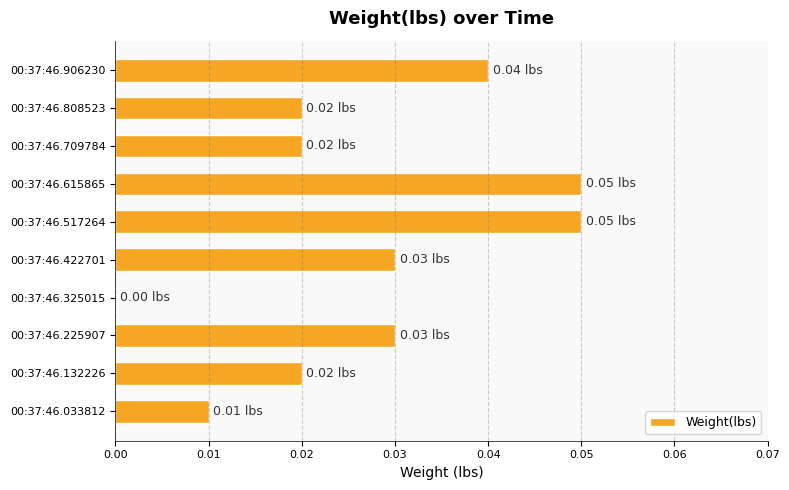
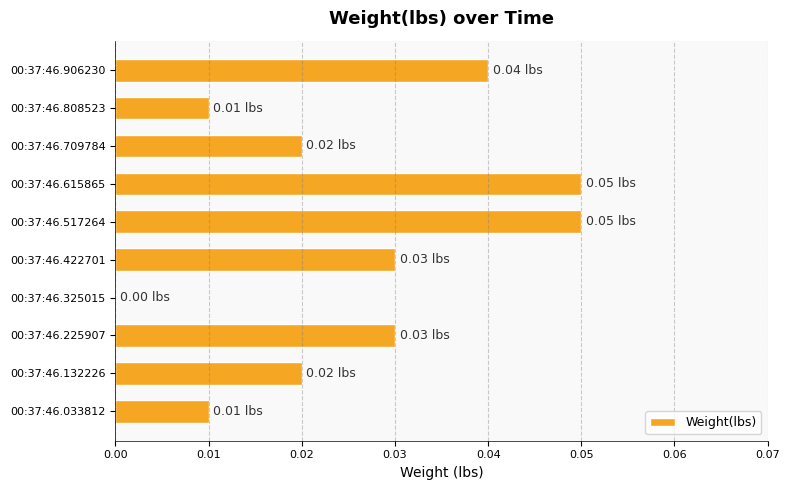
00:37:46.808523: 0.02 -> 0.01
